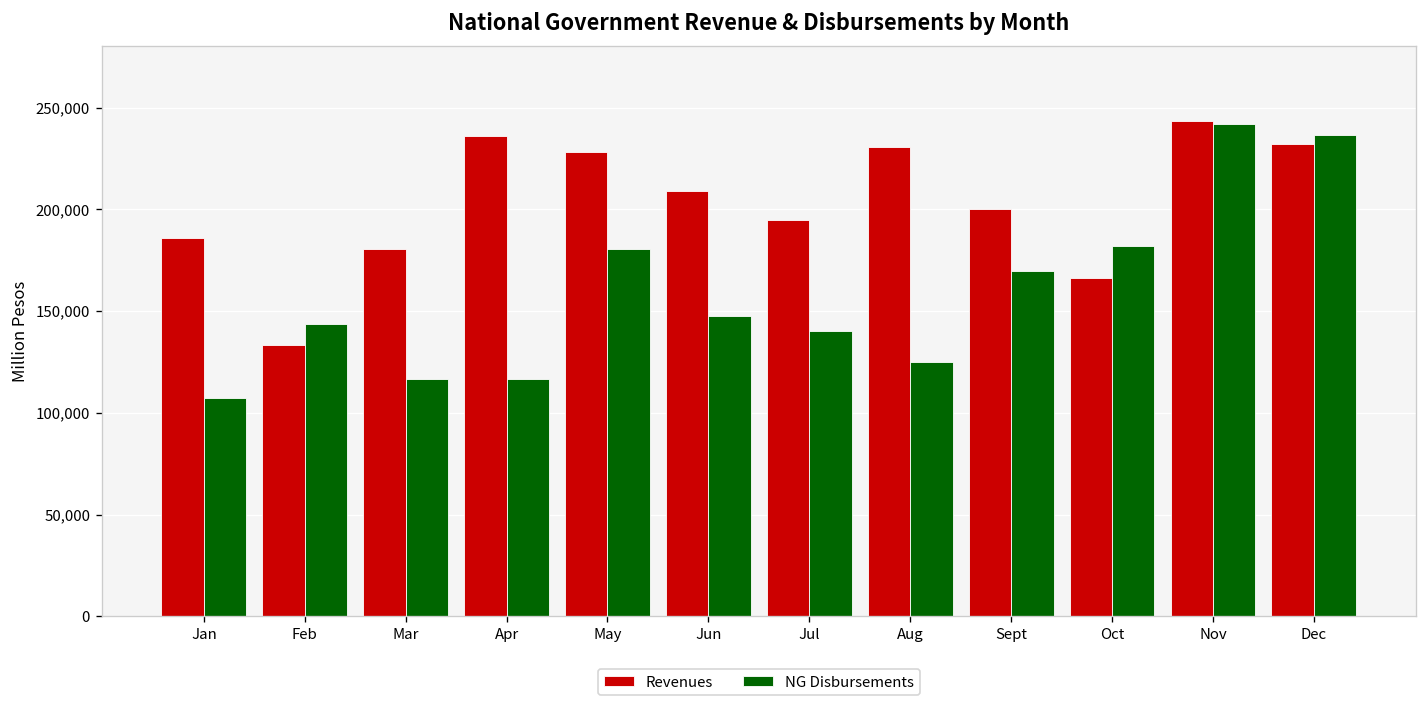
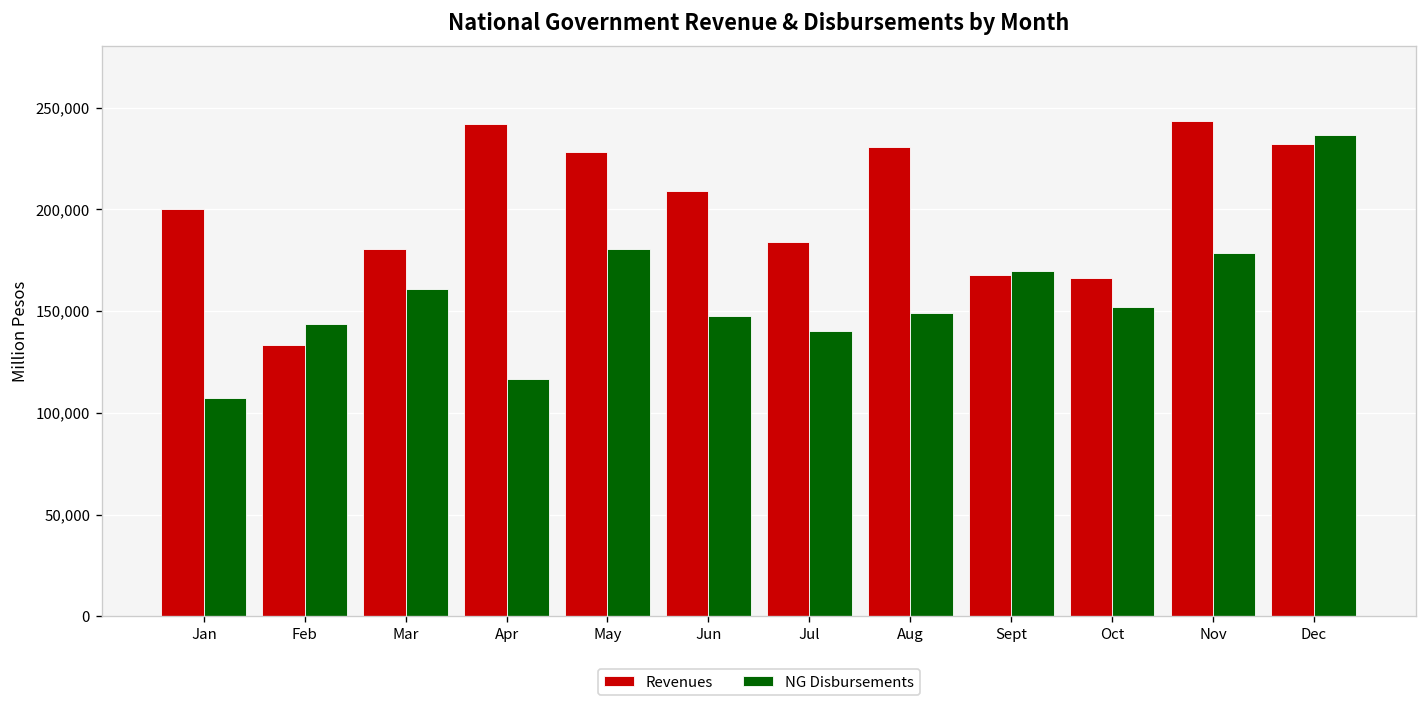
Revenues, Jan: 186,000 -> 200,000
NG Disbursements, Mar: 117,000 -> 161,000
Revenues, Apr: 236,000 -> 242,000
Revenues, Jul: 195,000 -> 184,000
NG Disbursements, Aug: 125,000 -> 149,000
Revenues, Sept: 200,000 -> 168,000
NG Disbursements, Oct: 182,000 -> 152,000
NG Disbursements, Nov: 242,000 -> 179,000
